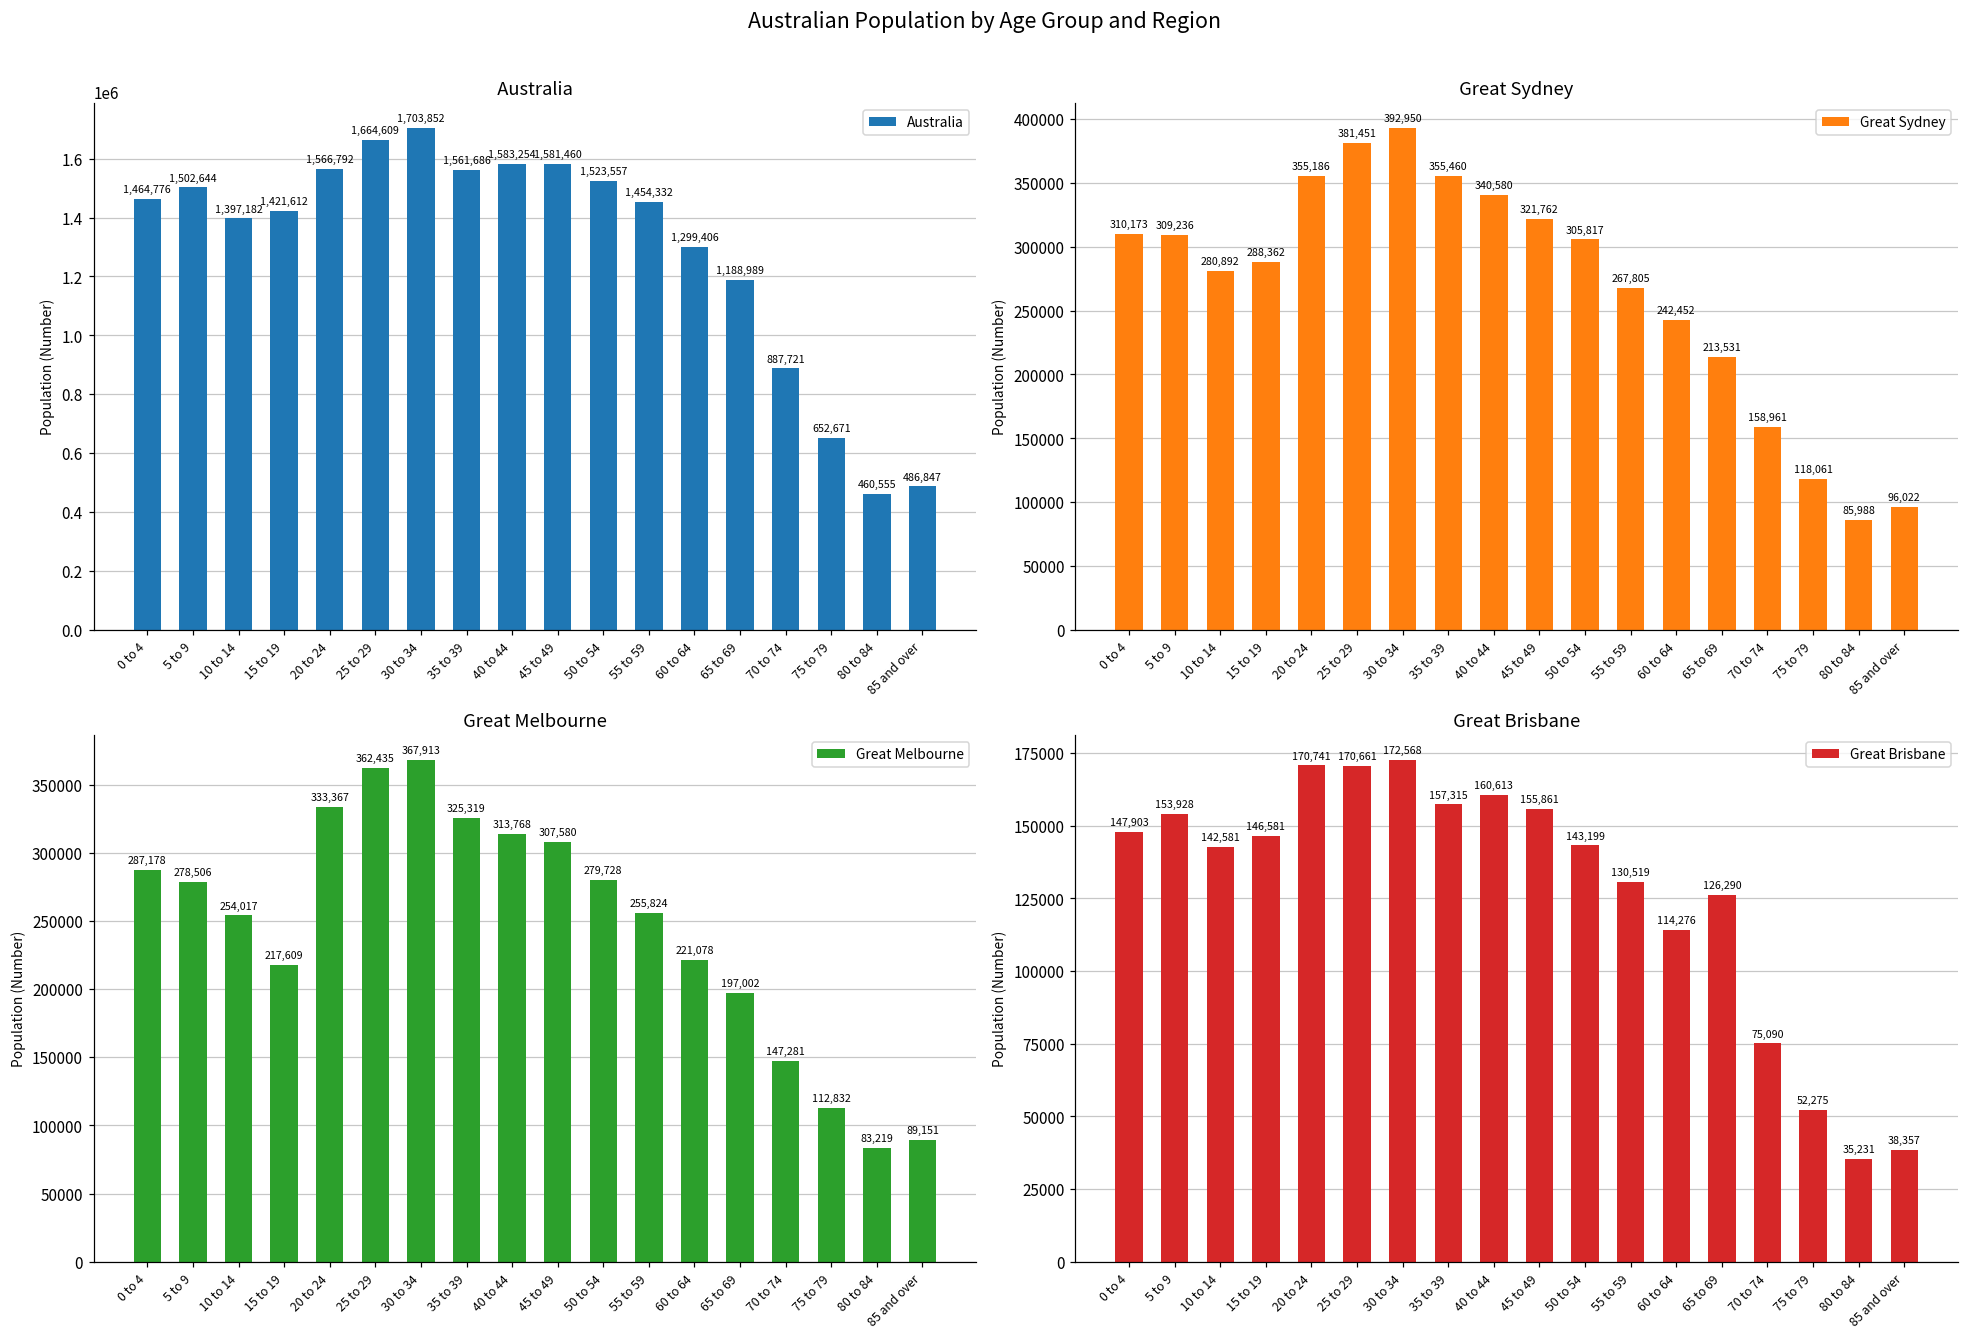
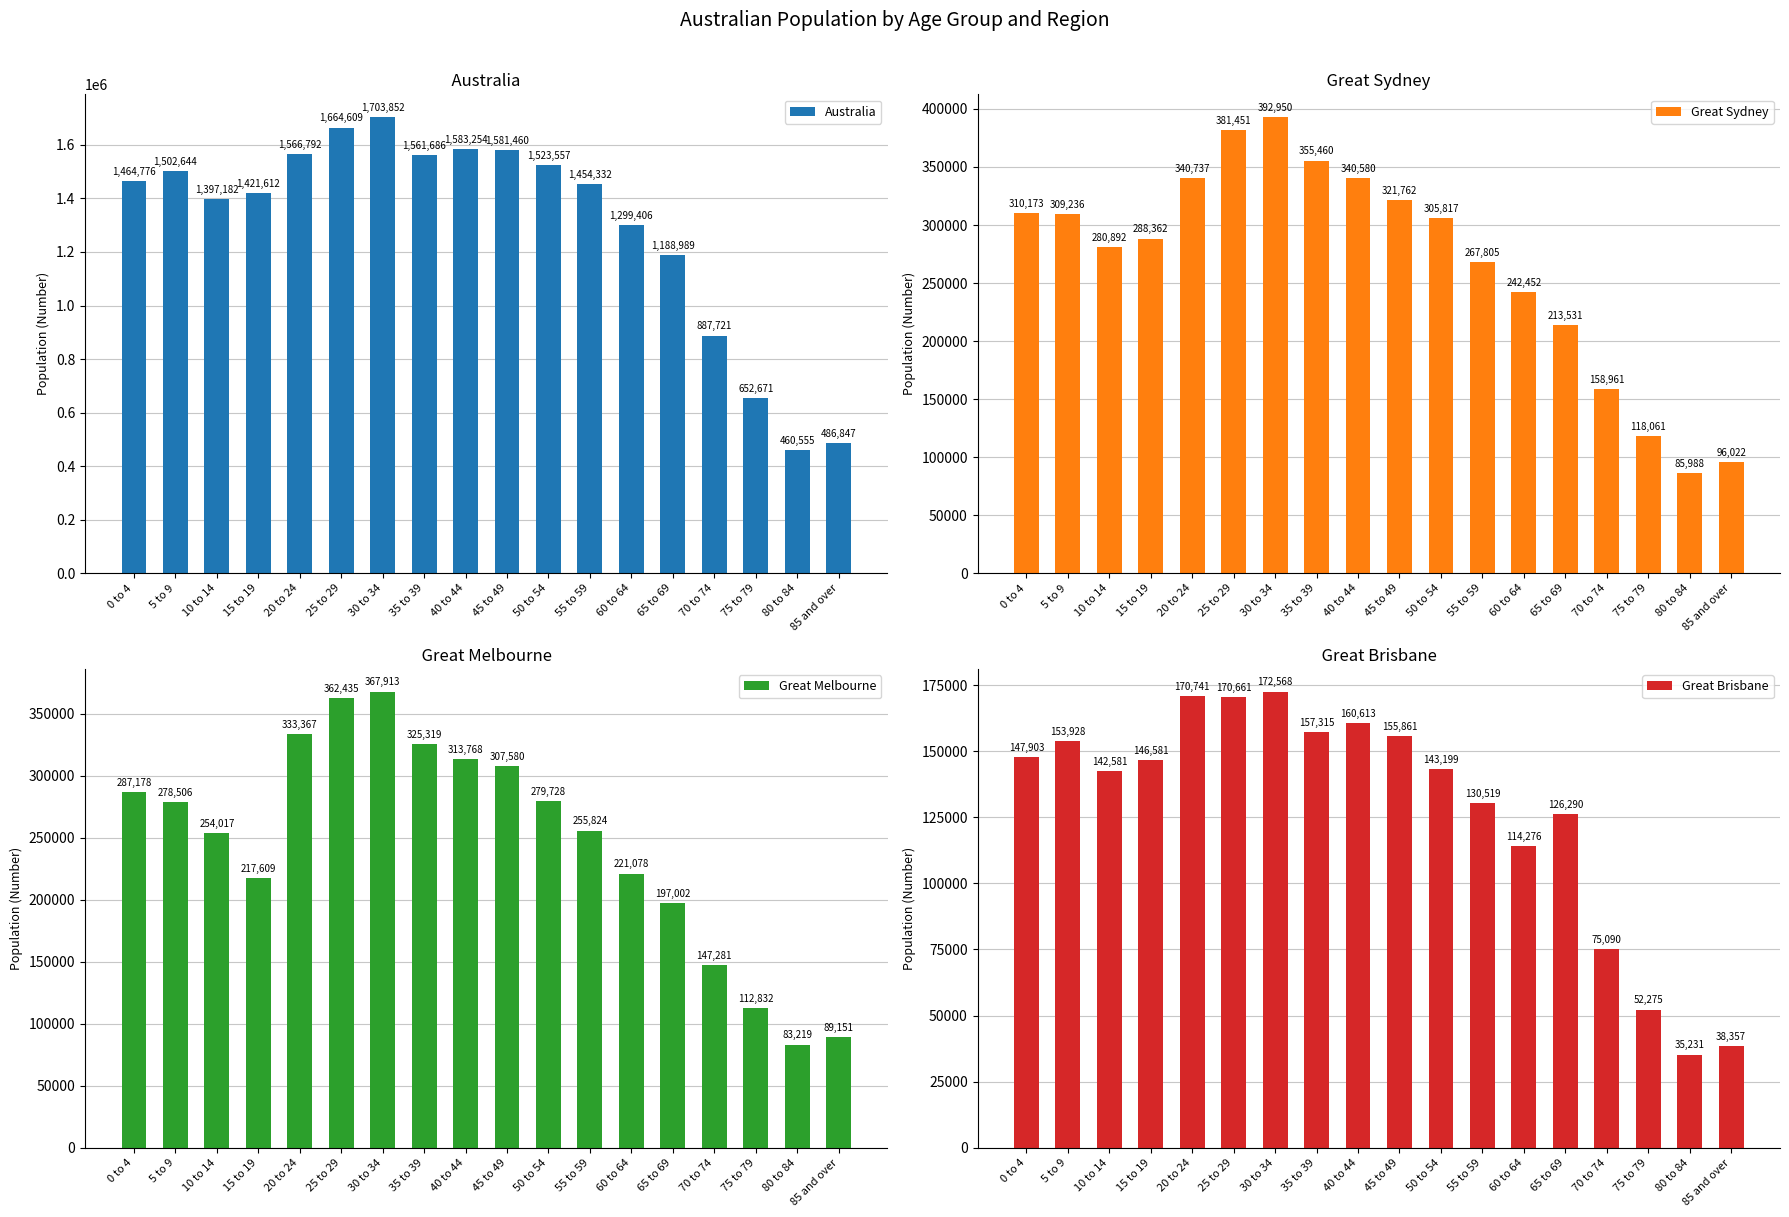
Great Sydney, 20 to 24: 355,186 -> 340,737
